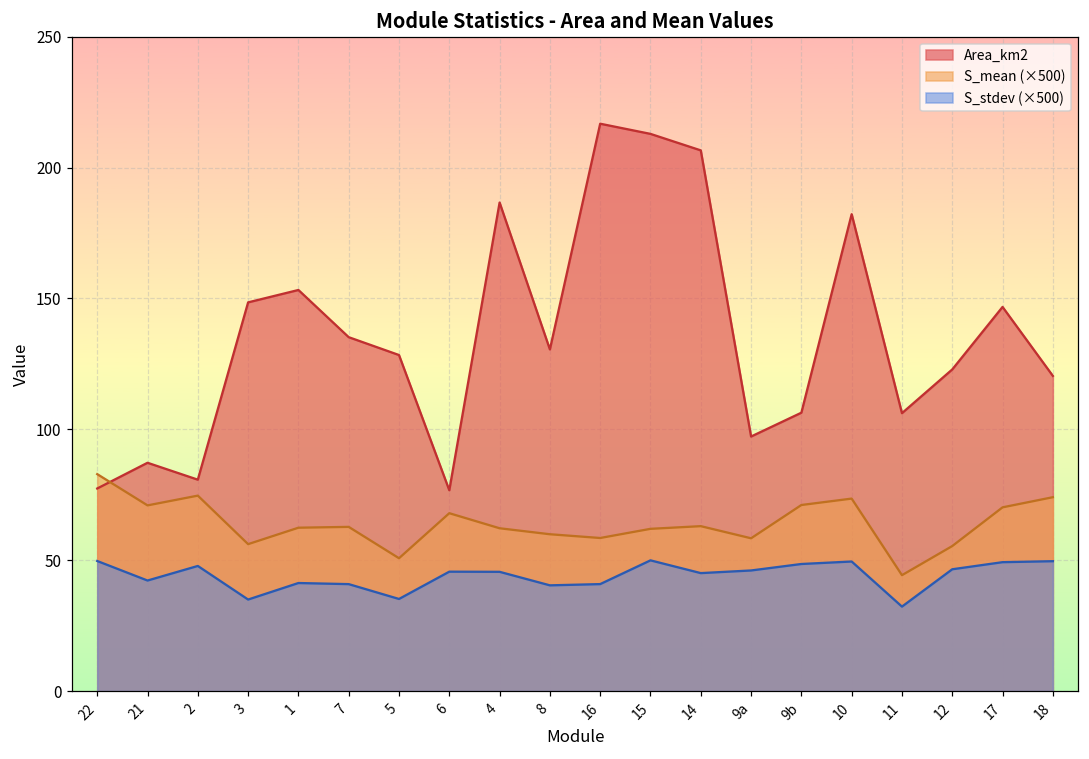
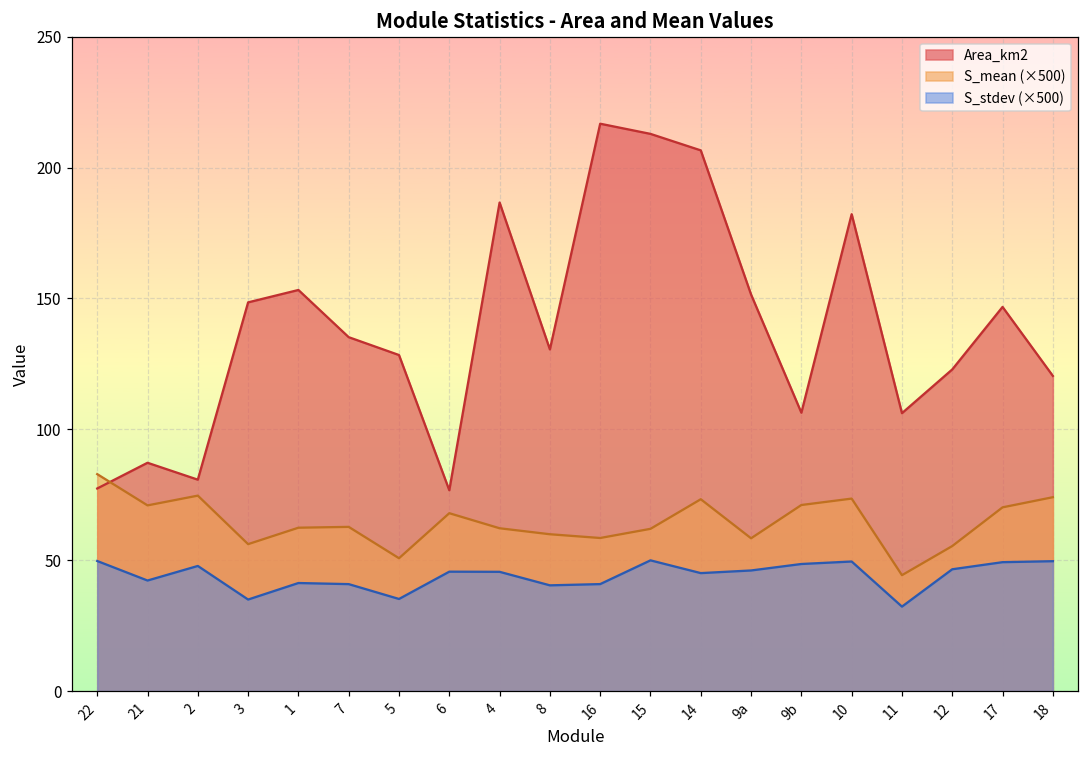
S_mean (×500), 14: 63 -> 73
Area_km2, 9a: 97 -> 151
